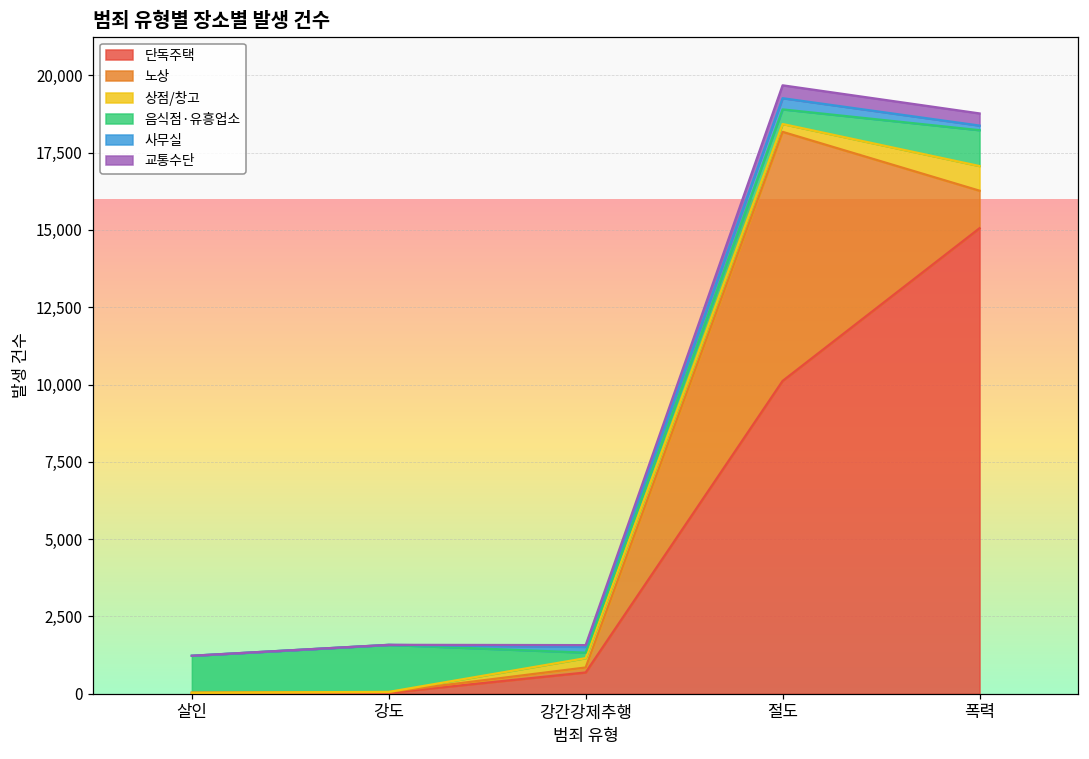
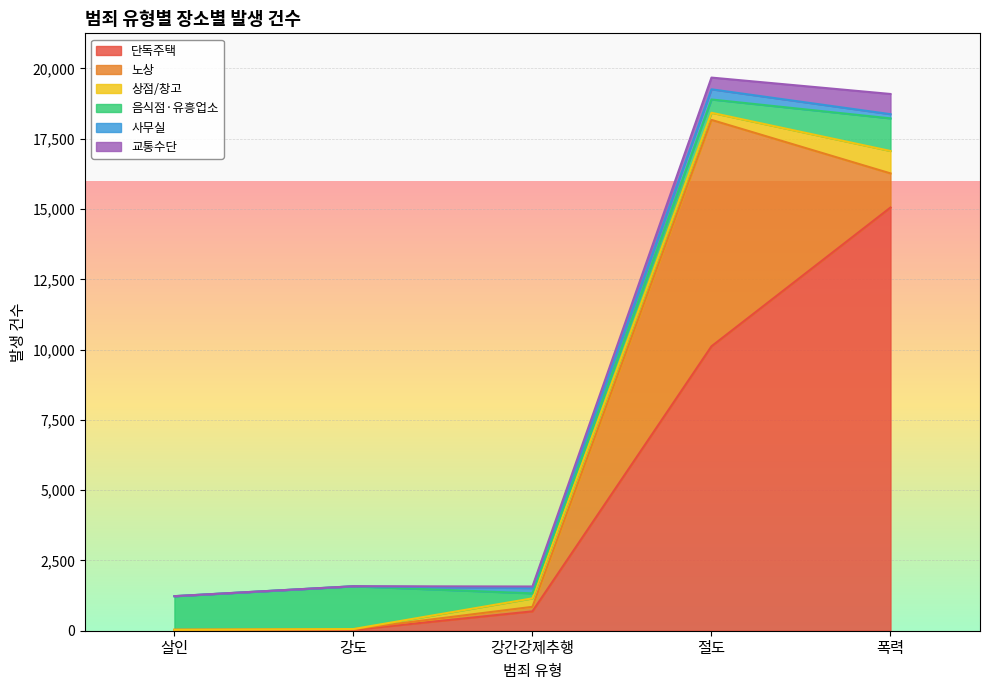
교통수단, 폭력: 400 -> 700
